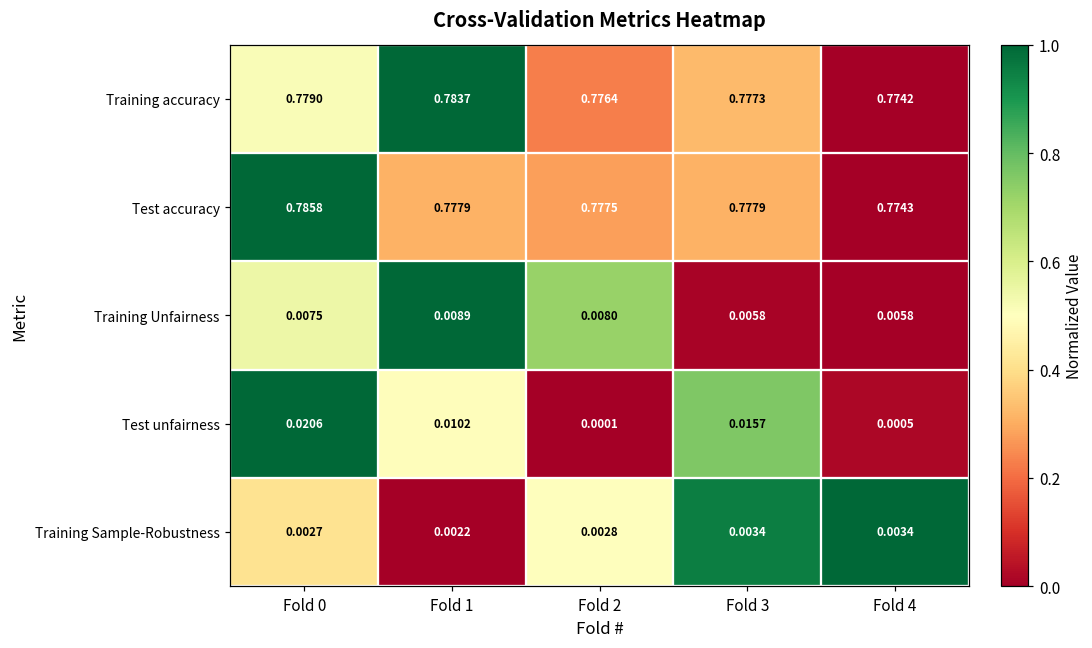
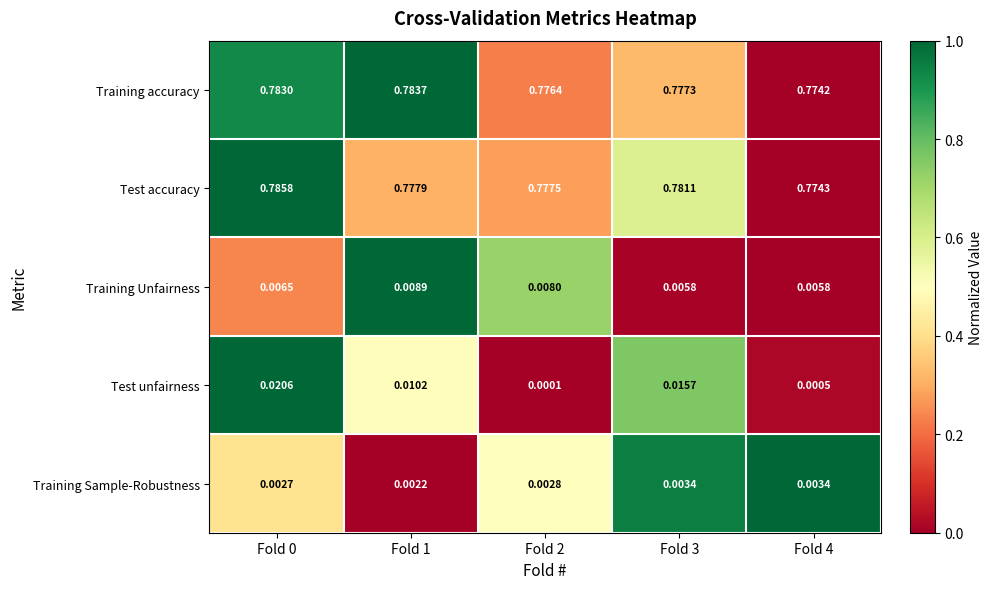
Training accuracy, Fold 0: 0.7790 -> 0.7830
Test accuracy, Fold 3: 0.7779 -> 0.7811
Training Unfairness, Fold 0: 0.0075 -> 0.0065
